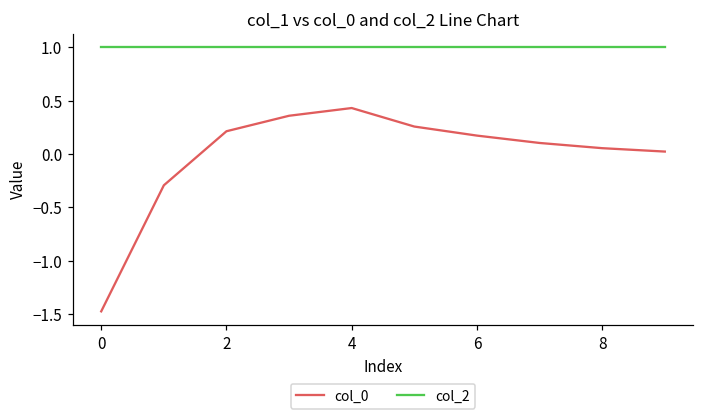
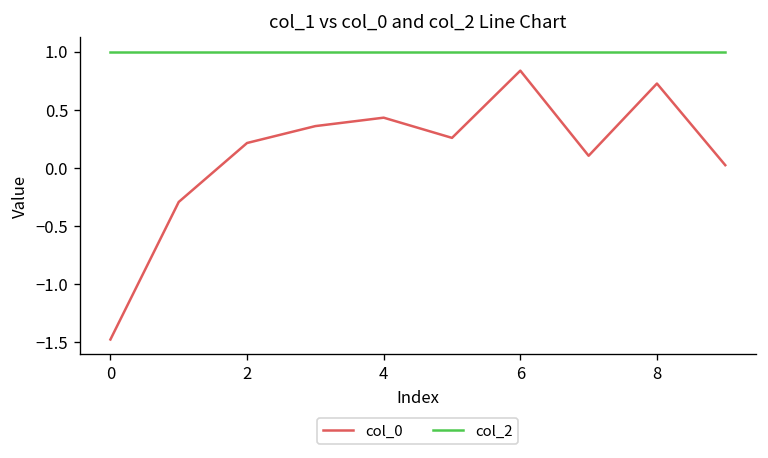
col_0, 6: 0.2 -> 0.8
col_0, 8: 0.1 -> 0.7
